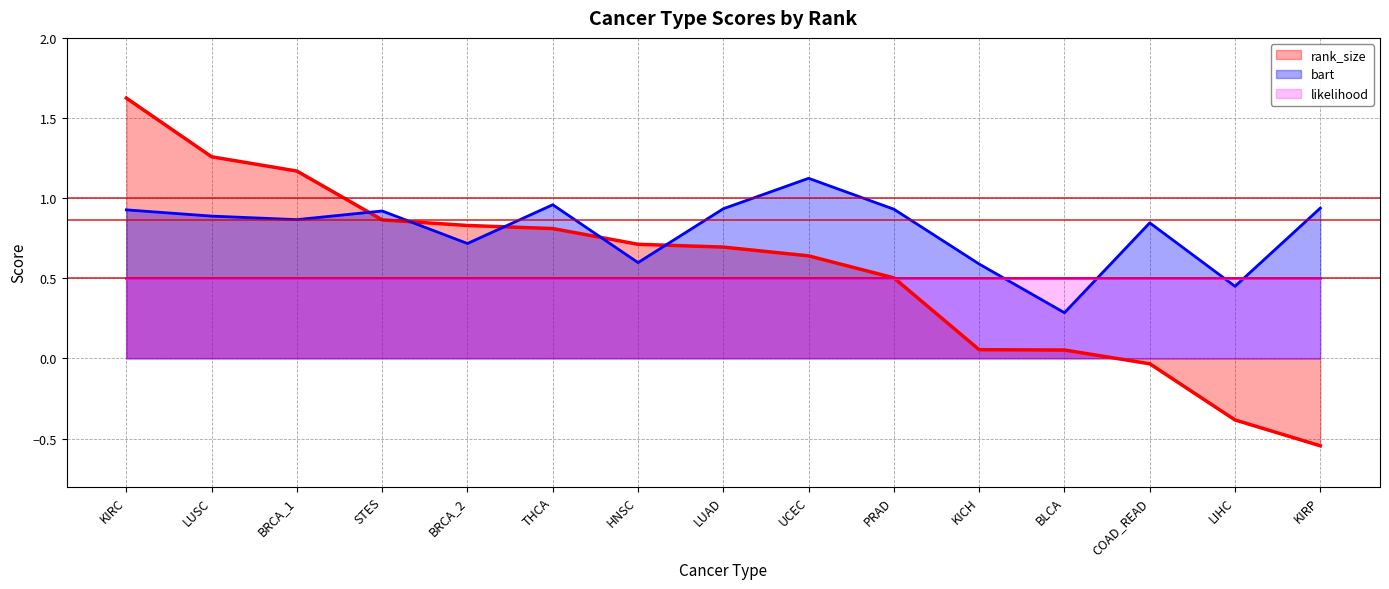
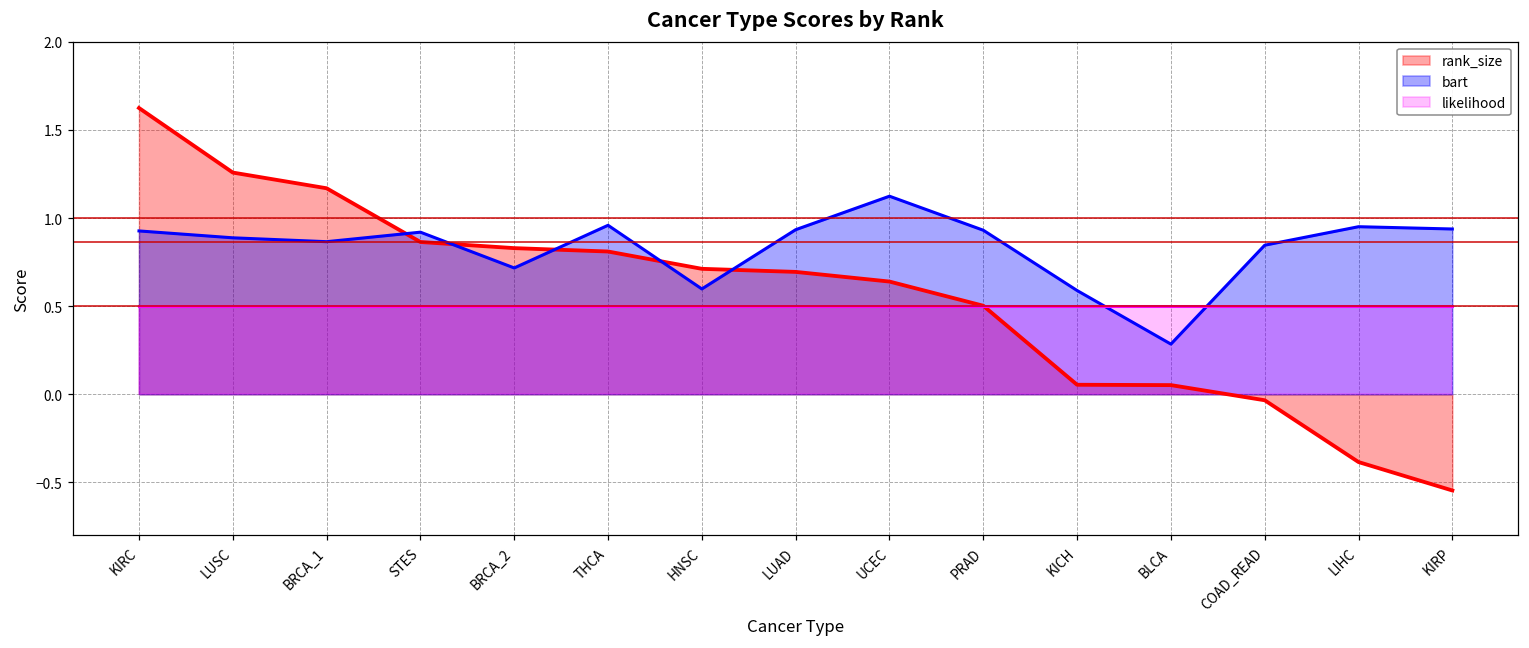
bart, LIHC: 0.45 -> 0.95
